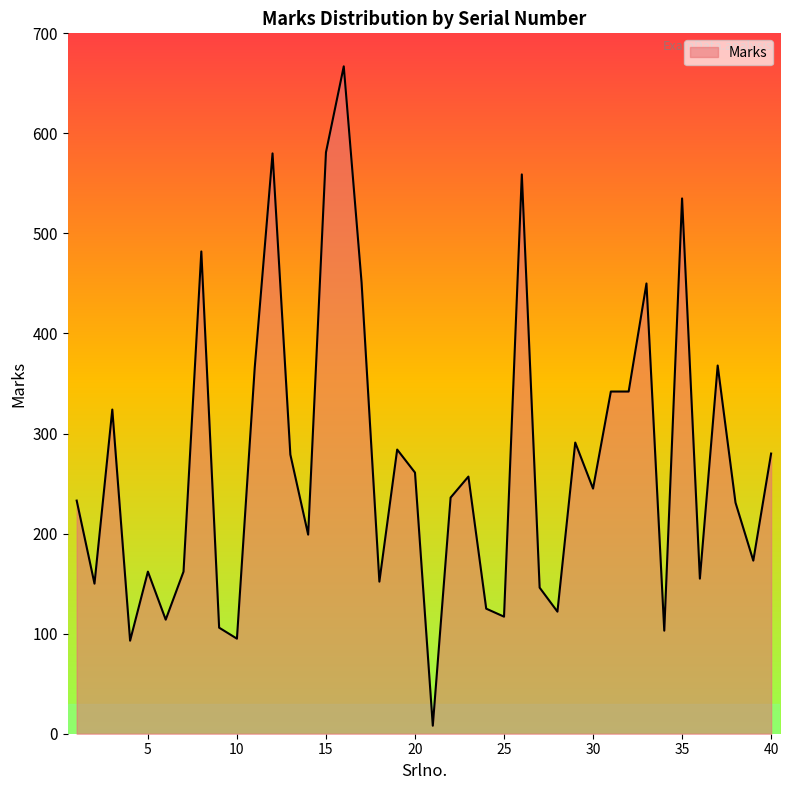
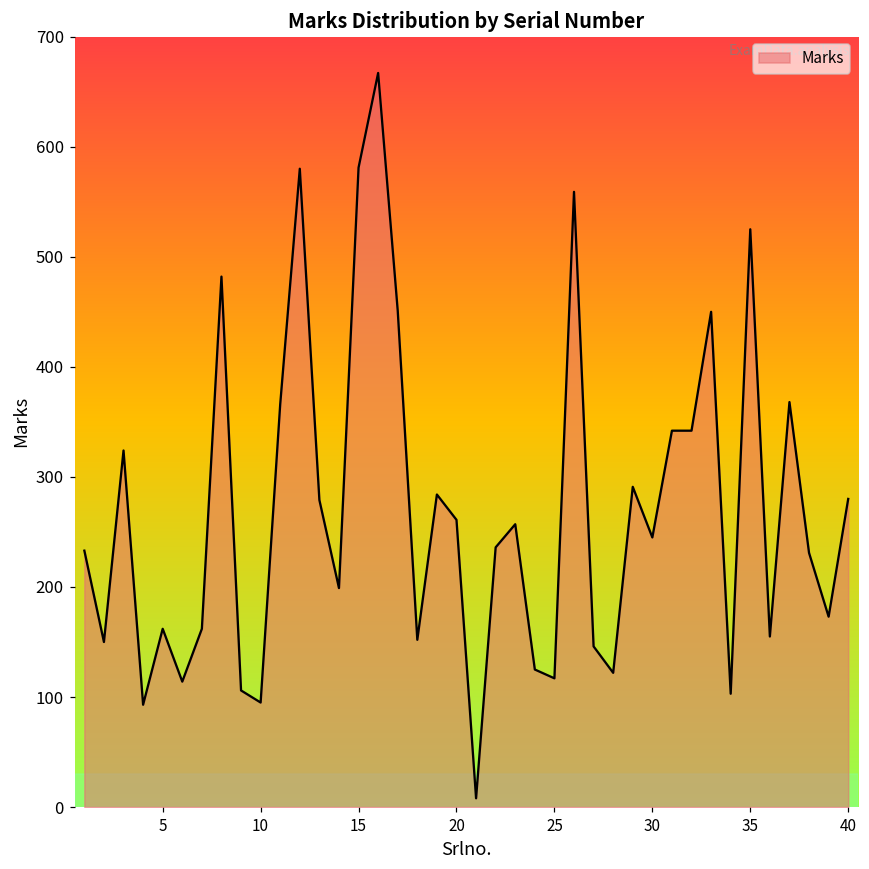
35: 535 -> 525
